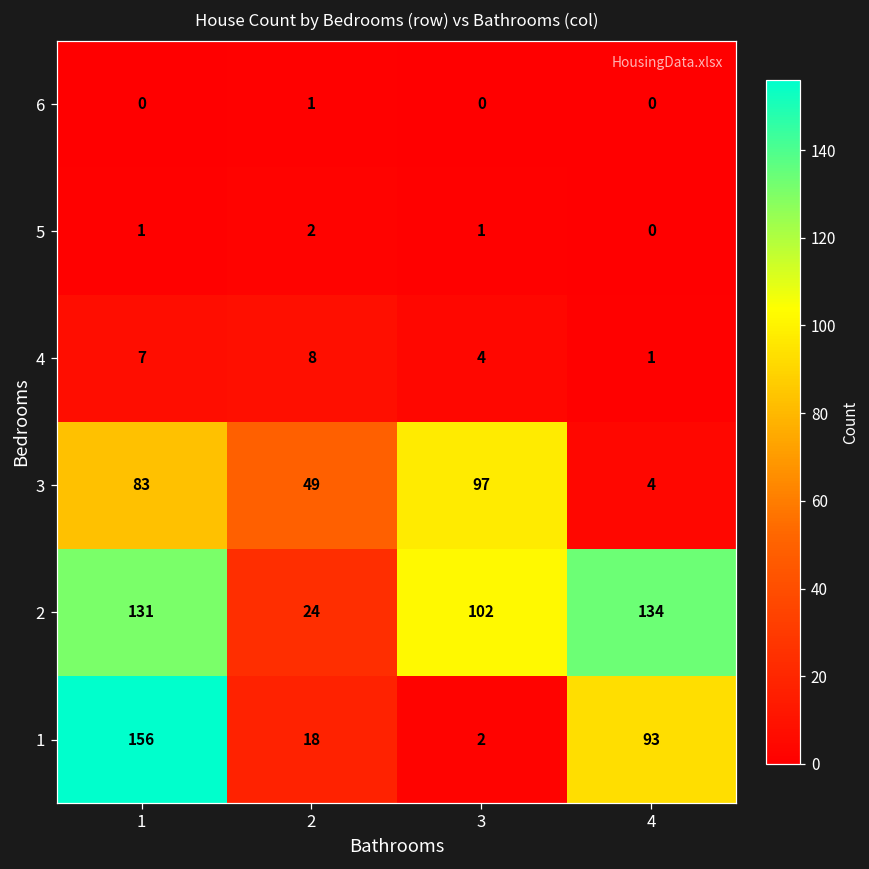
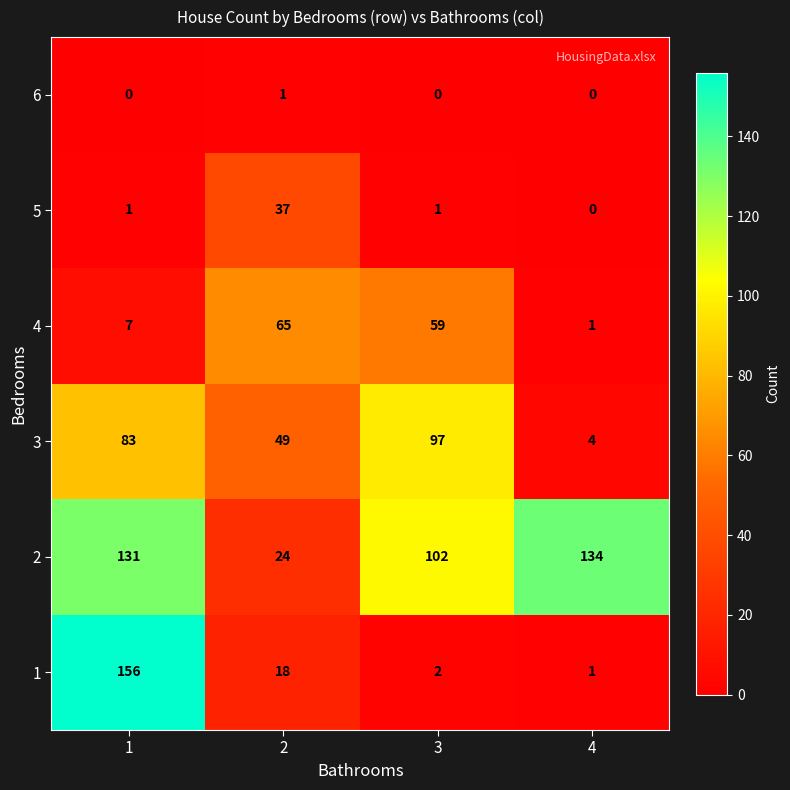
5, 2: 2 -> 37
4, 2: 8 -> 65
4, 3: 4 -> 59
1, 4: 93 -> 1
